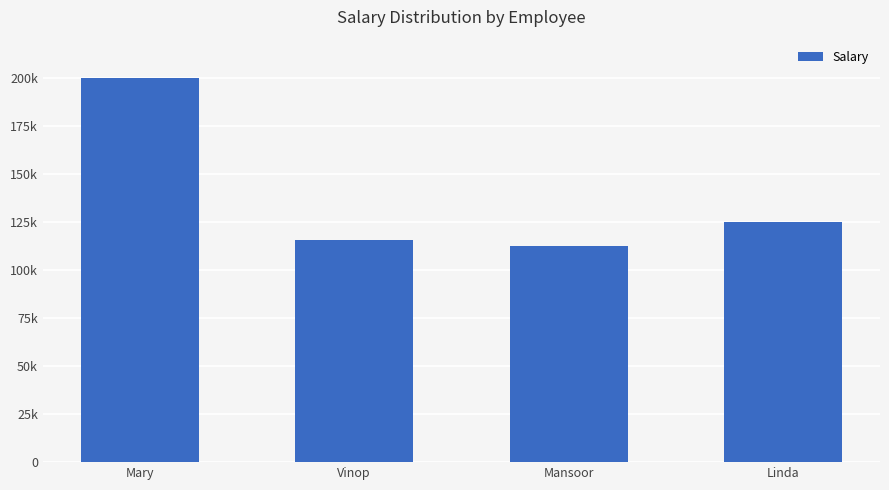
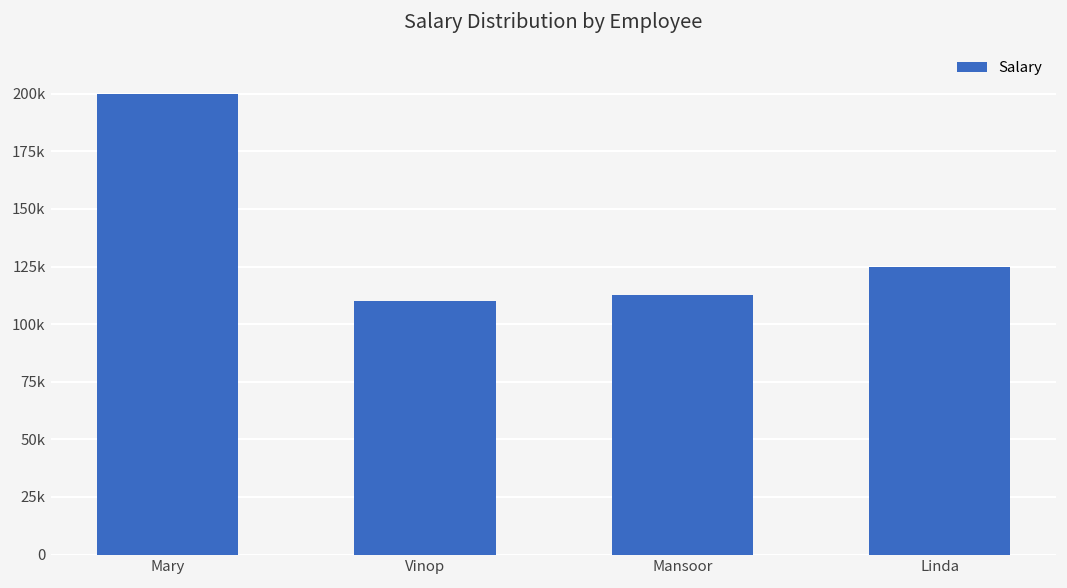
Vinop: 116000 -> 110000
